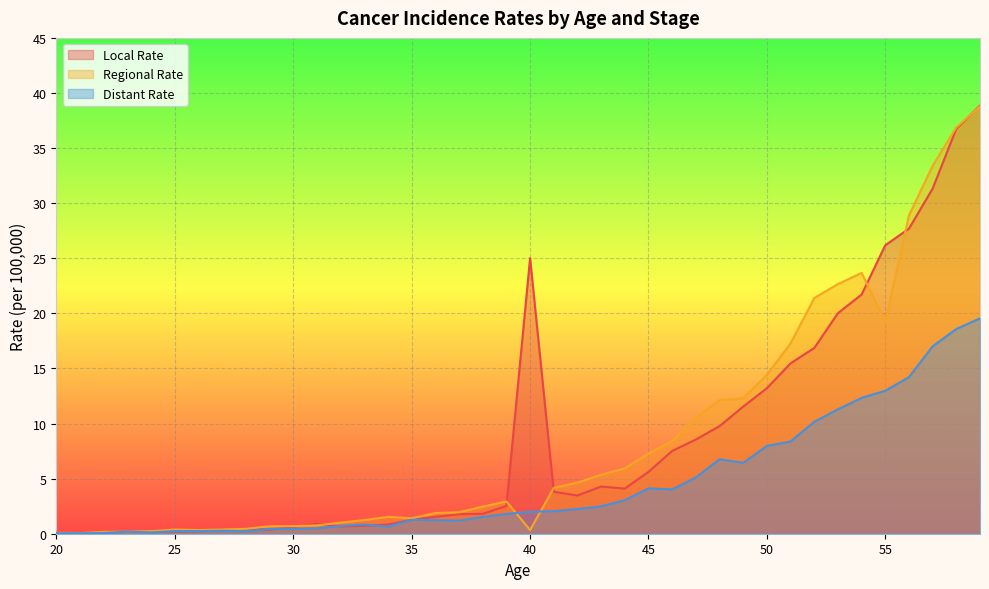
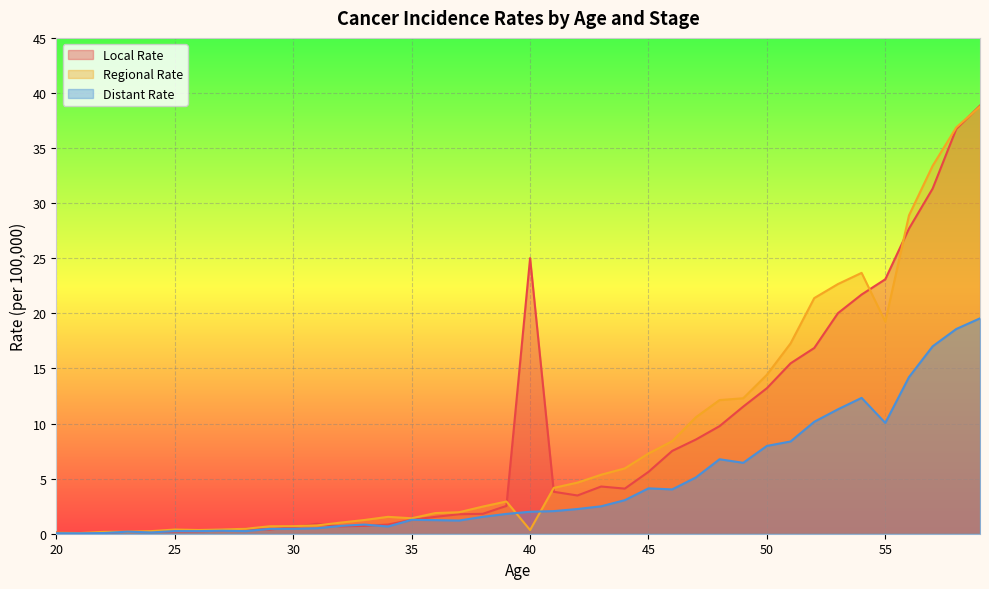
Local Rate, 55: 26.2 -> 23.1
Distant Rate, 55: 13.0 -> 10.1
